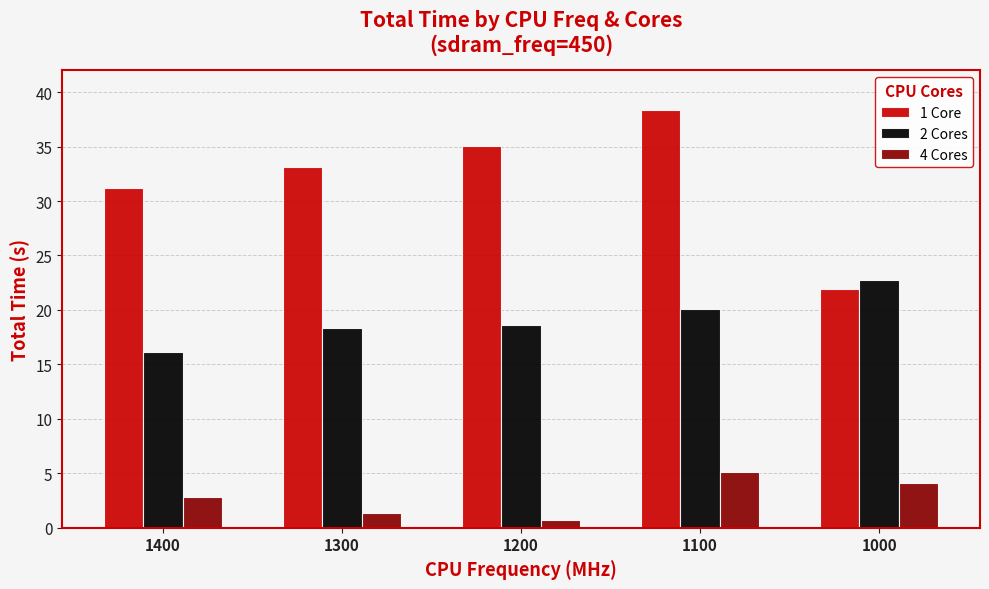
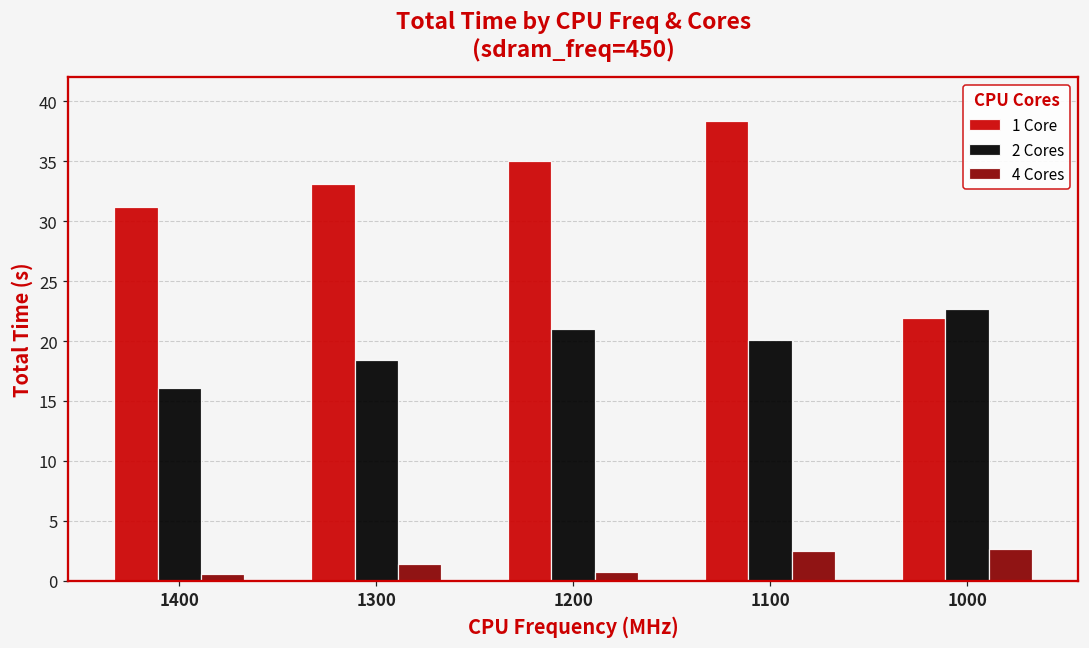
4 Cores, 1400: 2.8 -> 0.5
2 Cores, 1200: 18.6 -> 21.0
4 Cores, 1100: 5.1 -> 2.5
4 Cores, 1000: 4.1 -> 2.6
